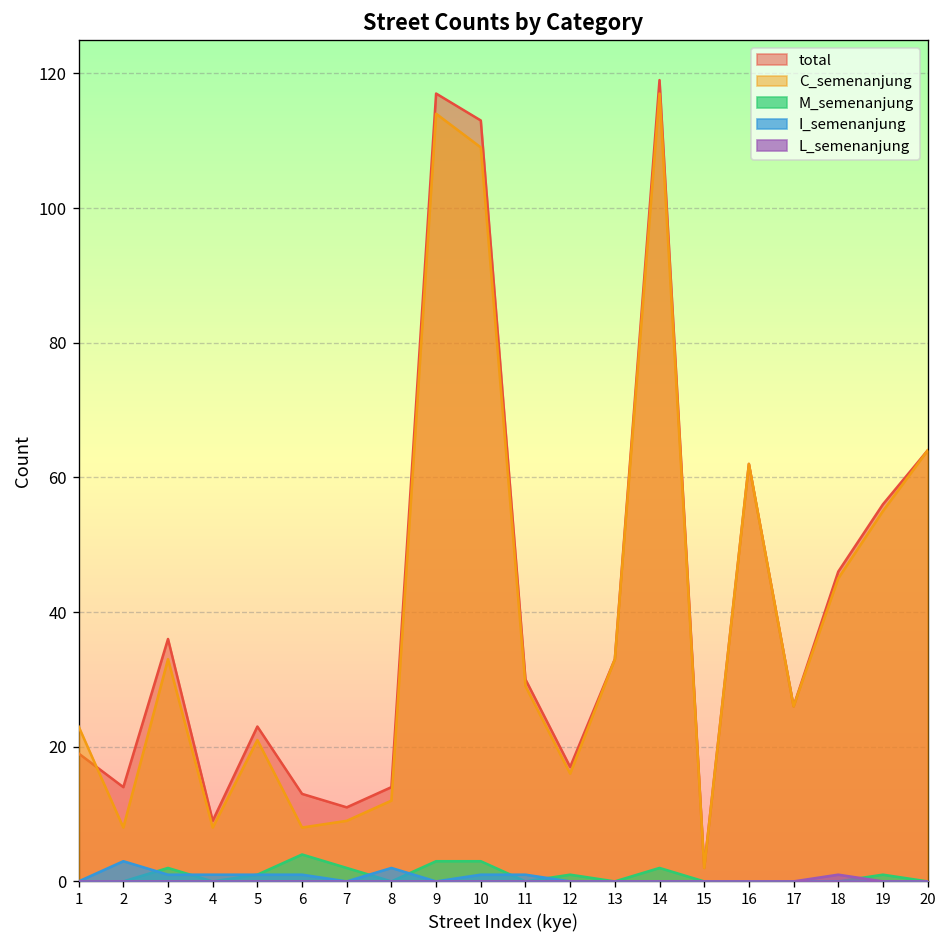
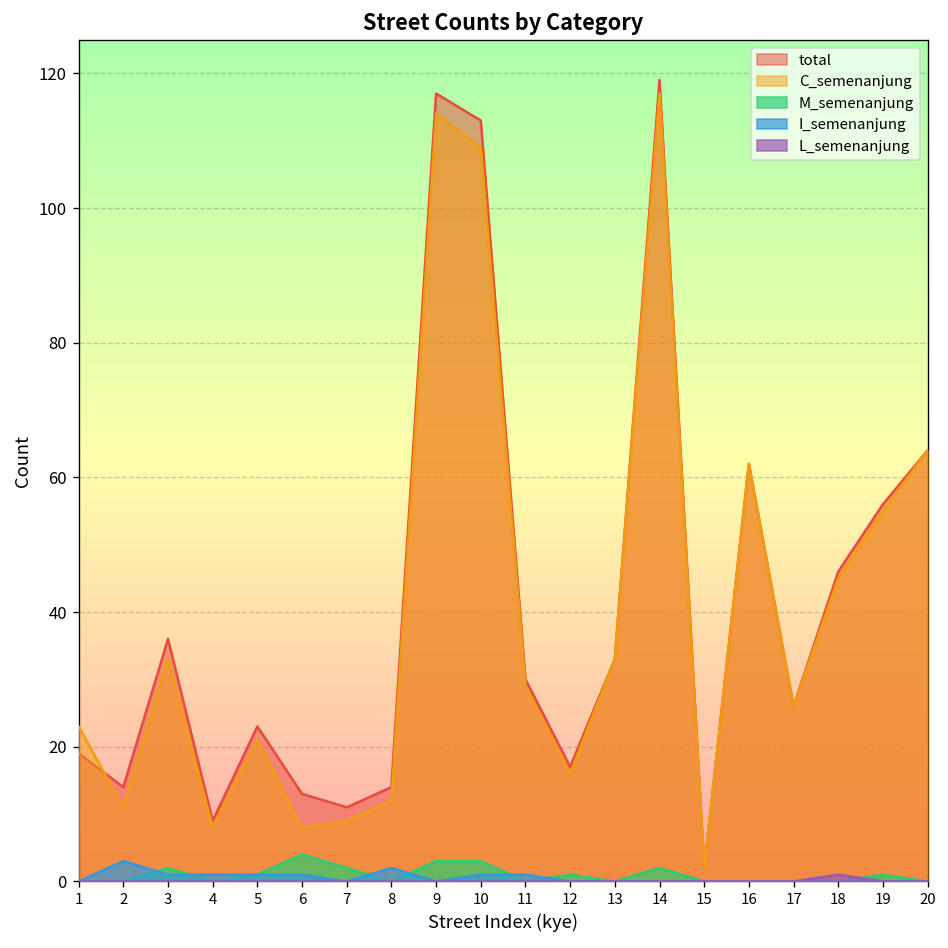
C_semenanjung, 2: 8 -> 11
